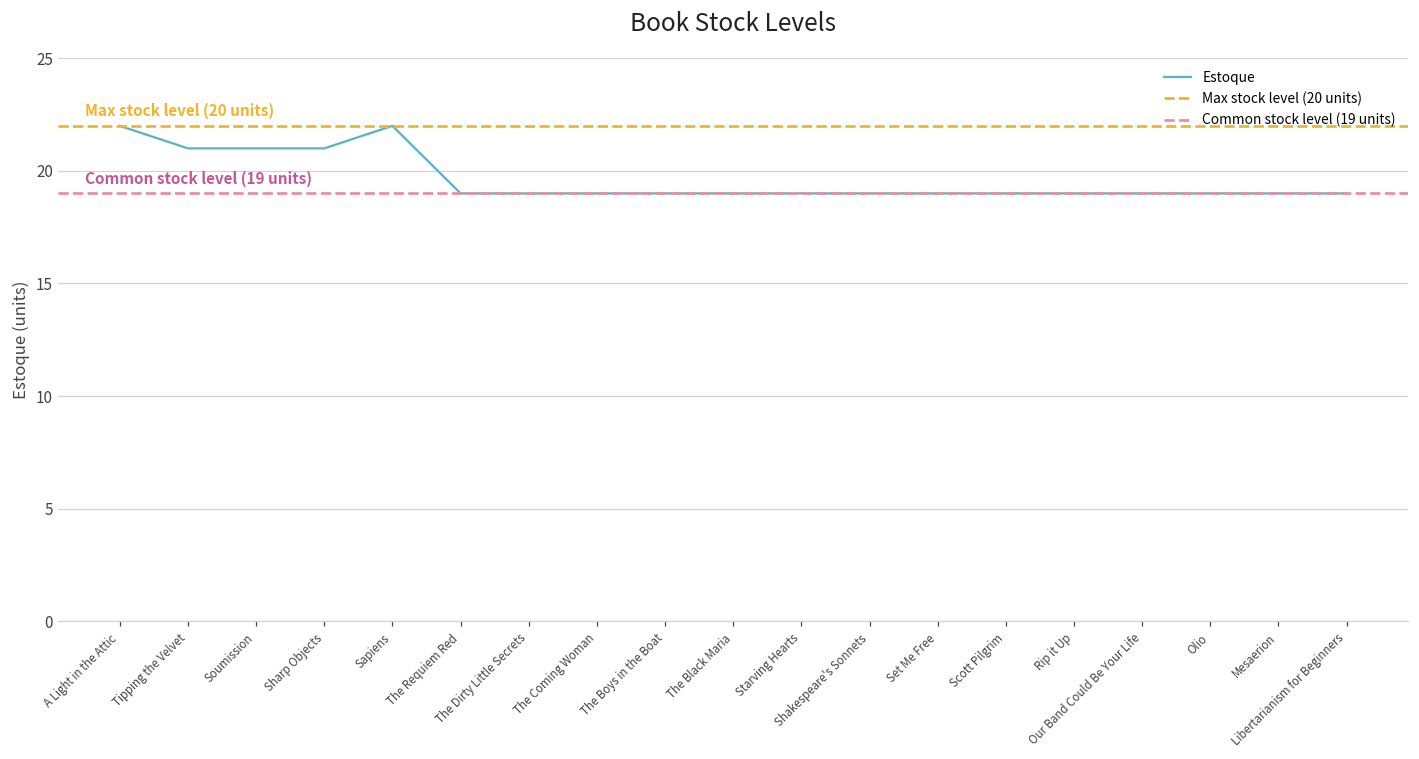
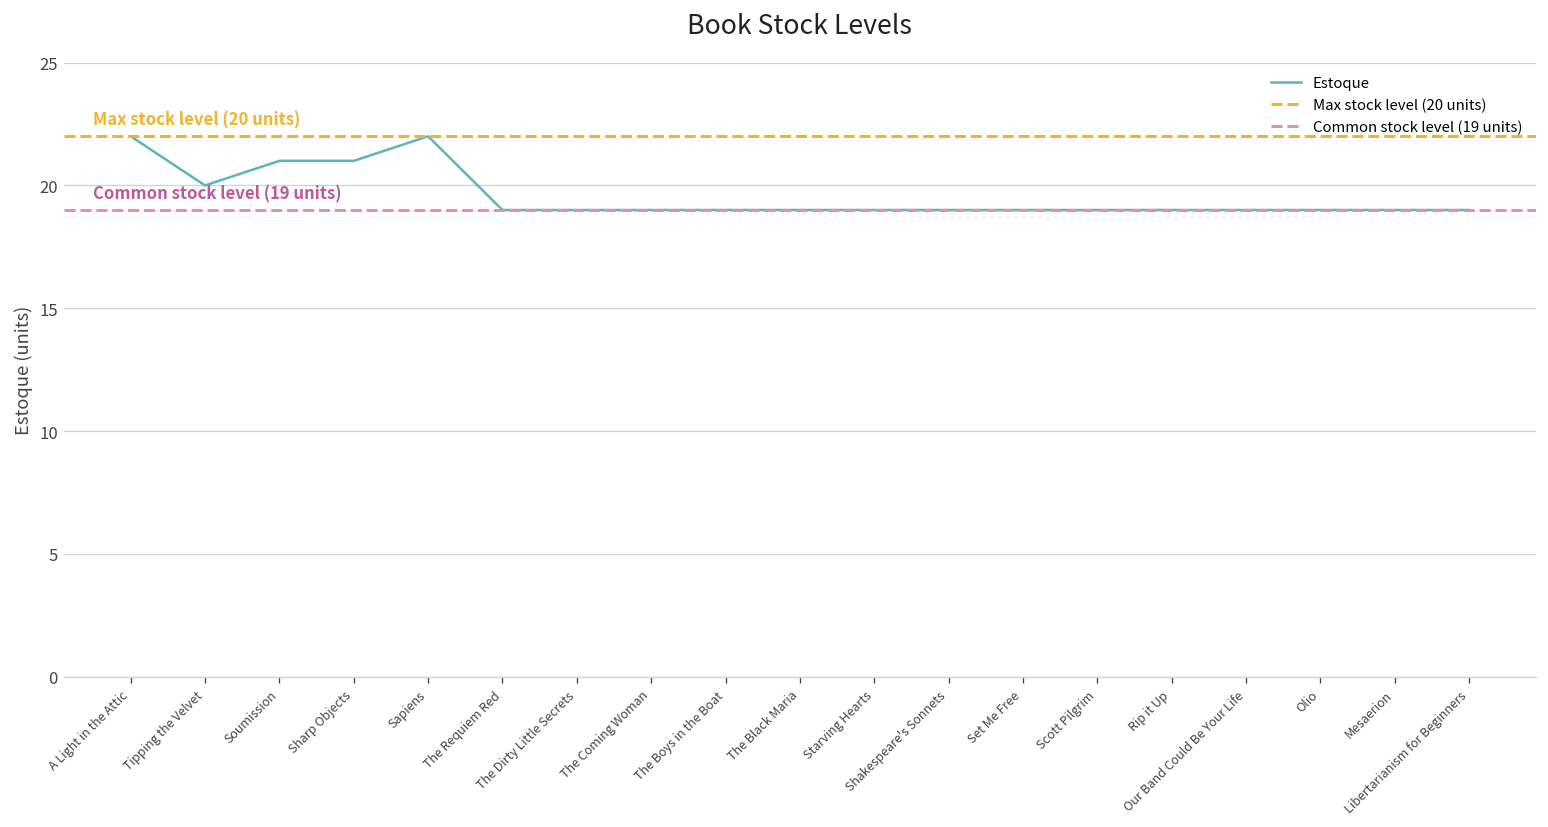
Tipping the Velvet: 21 -> 20
